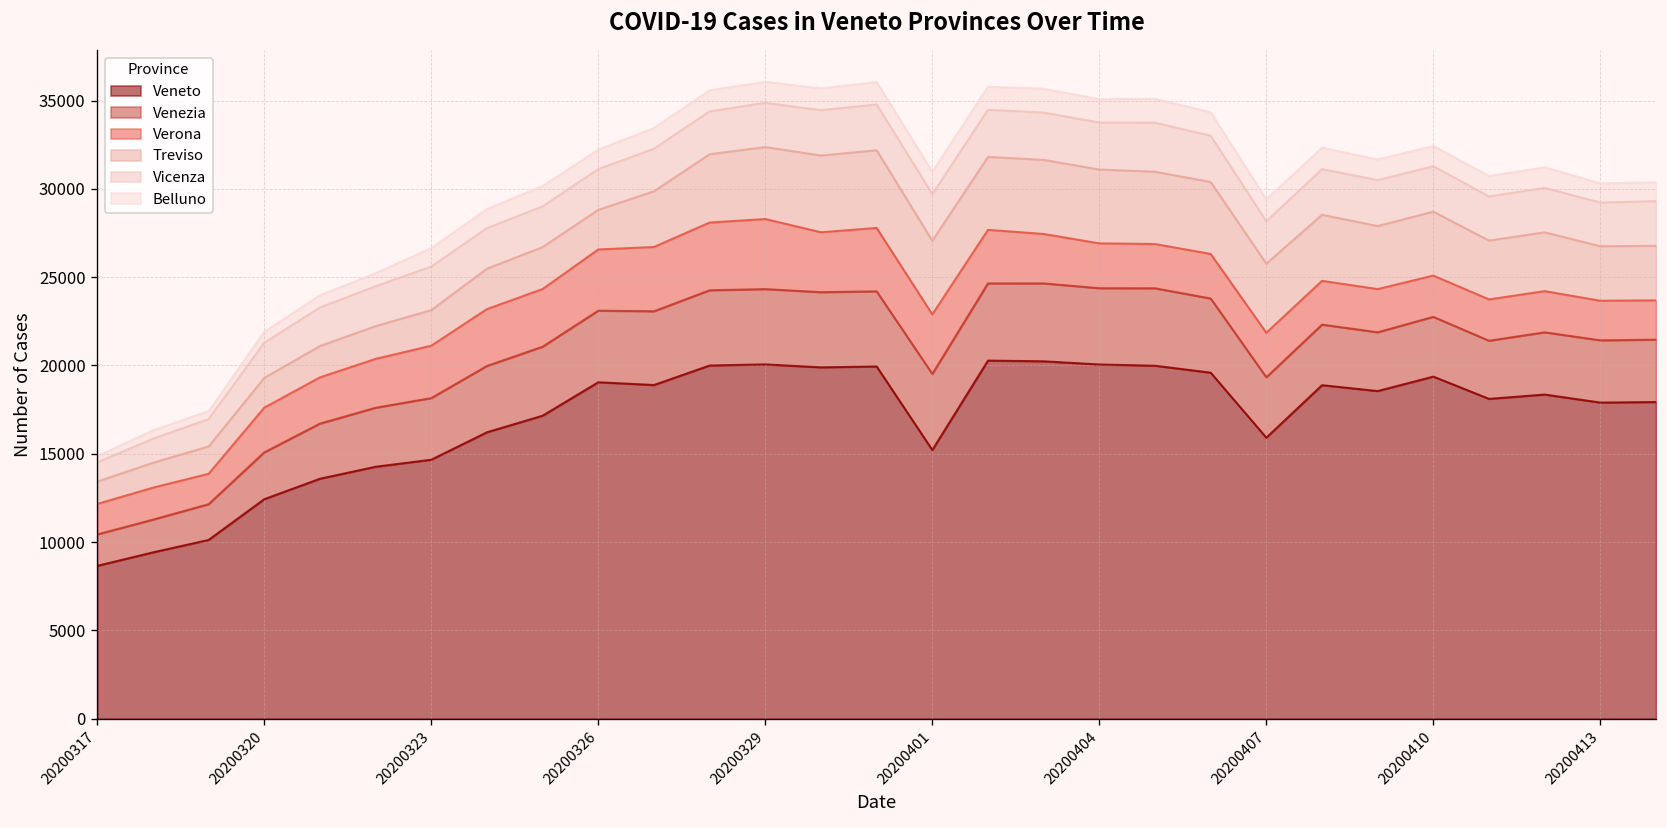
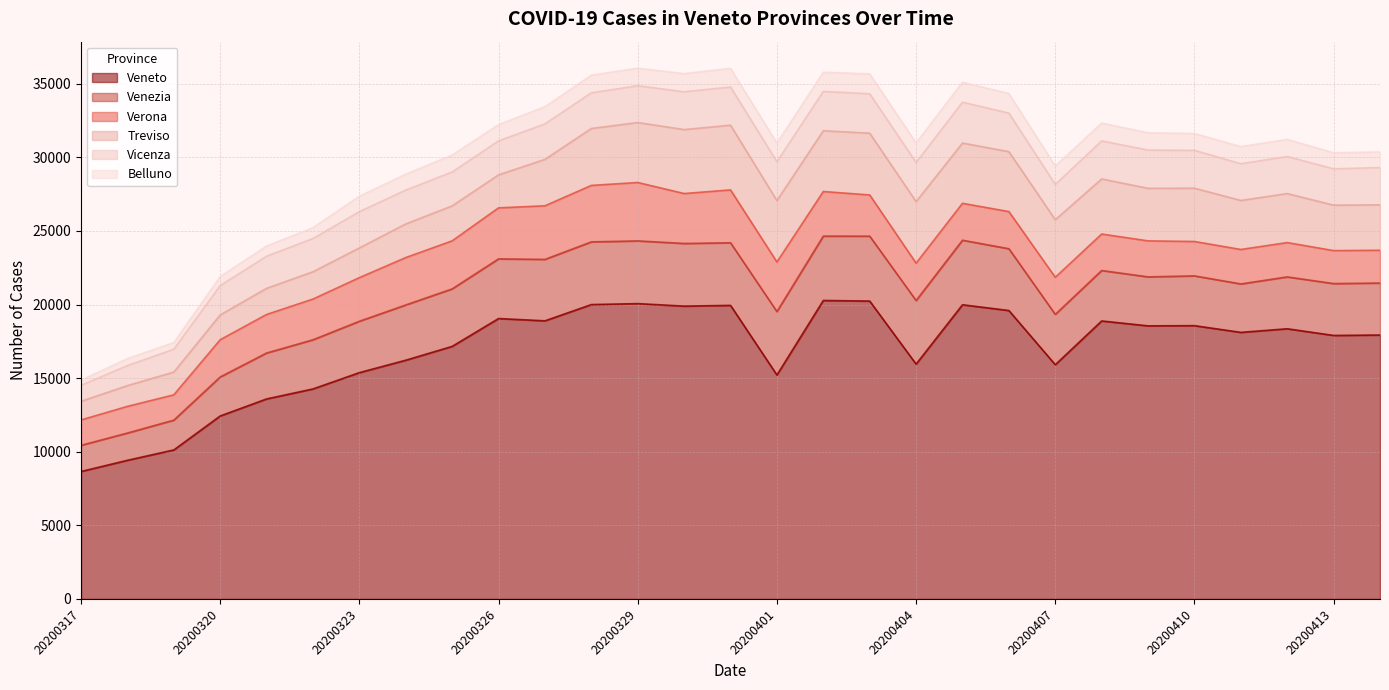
Veneto, 20200323: 14700 -> 15400
Veneto, 20200404: 20100 -> 16000
Veneto, 20200410: 19400 -> 18600
